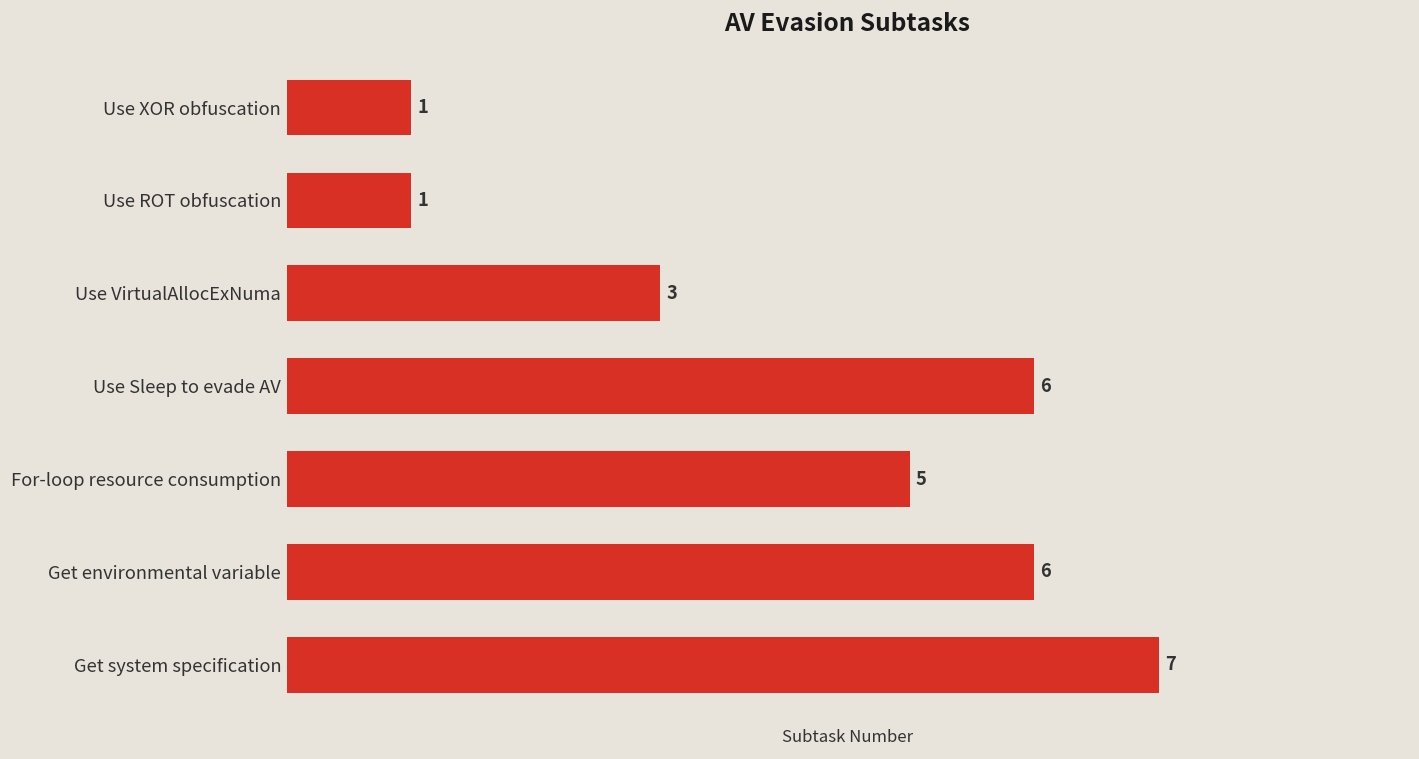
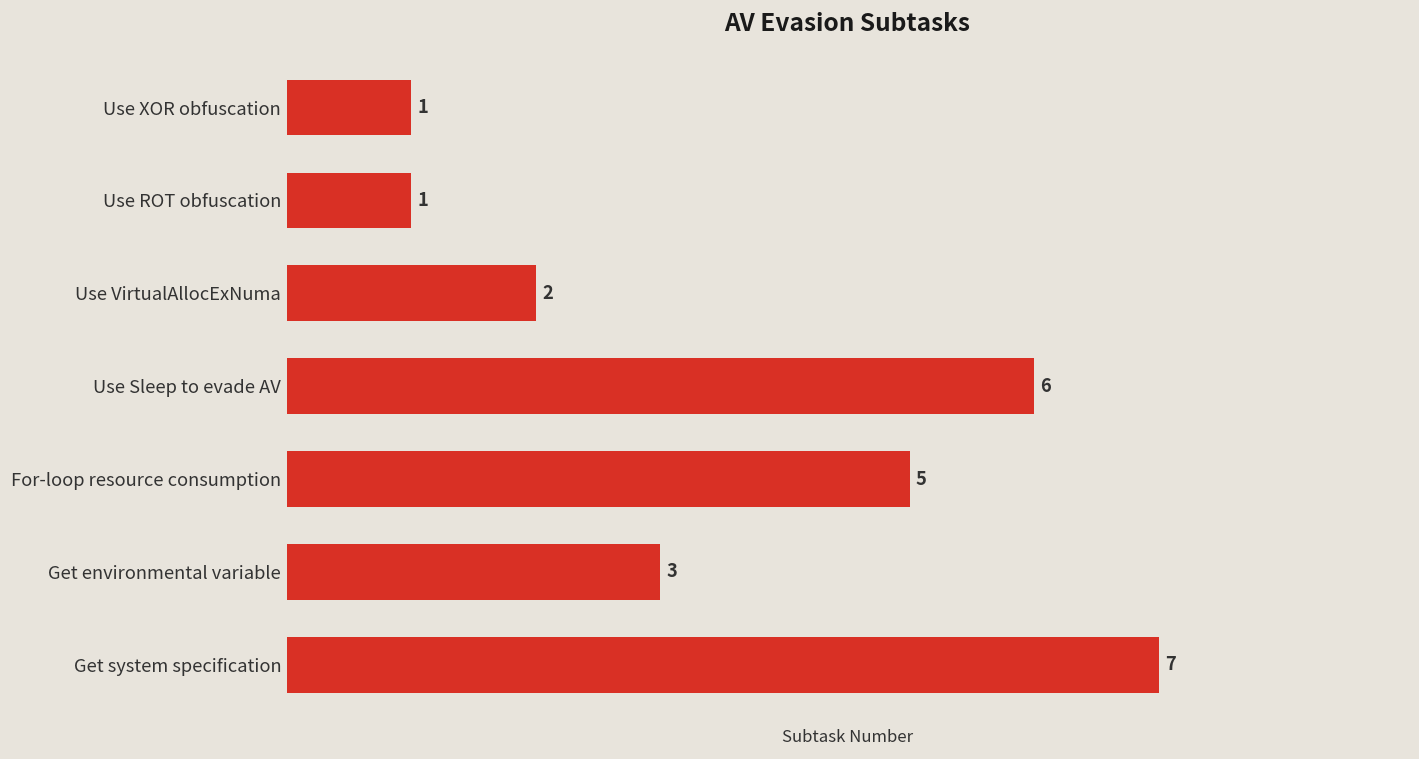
Use VirtualAllocExNuma: 3 -> 2
Get environmental variable: 6 -> 3
